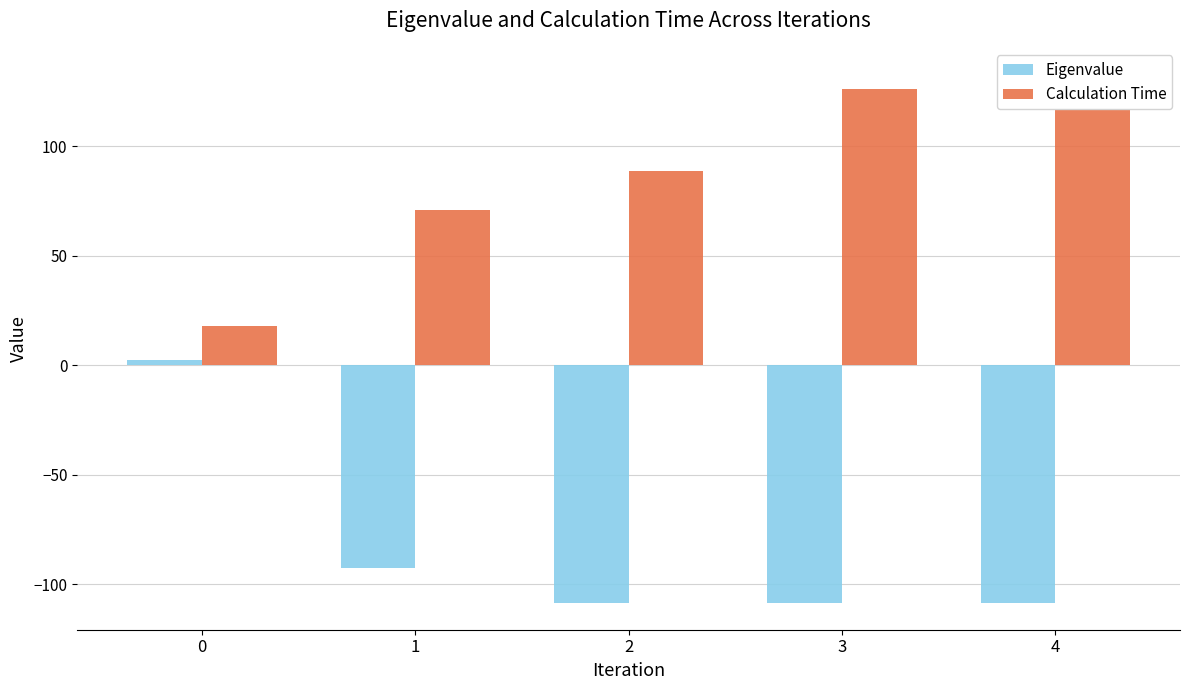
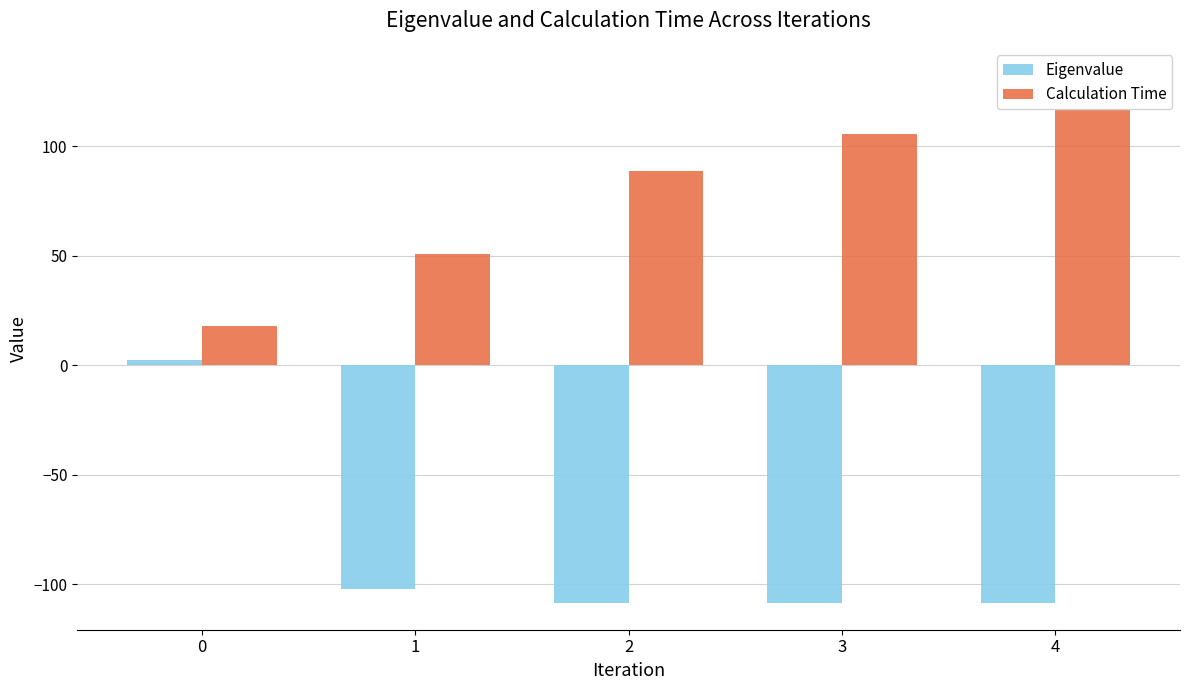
Eigenvalue, 1: -93 -> -102
Calculation Time, 1: 71 -> 51
Calculation Time, 3: 126 -> 106
